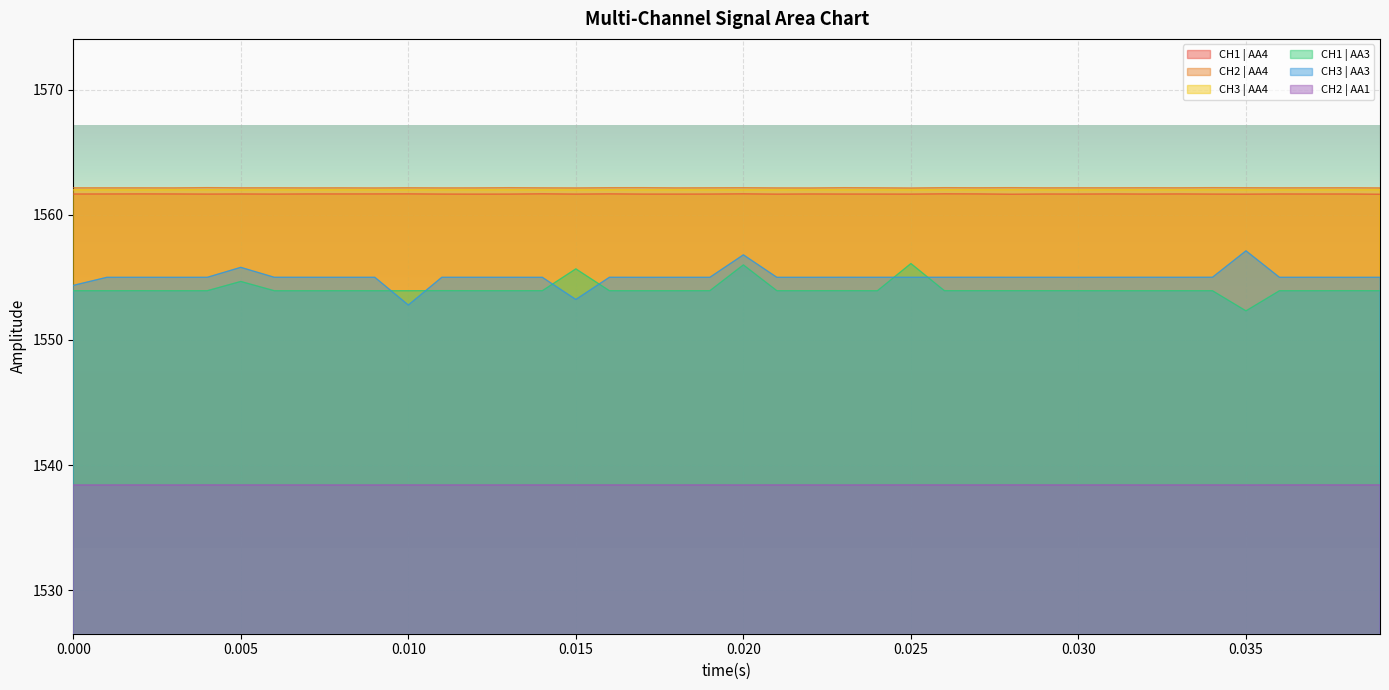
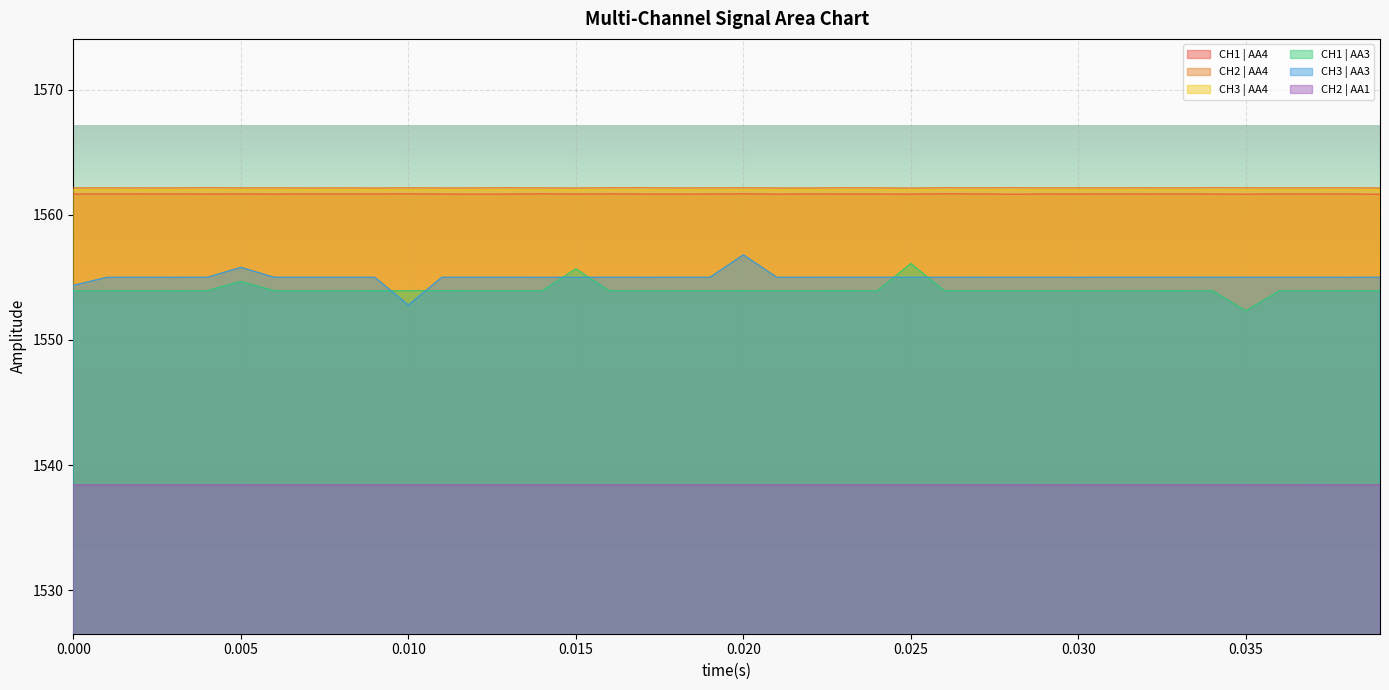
CH3 | AA3, 0.015: 1553.2 -> 1555.0
CH1 | AA3, 0.020: 1556.0 -> 1553.9
CH3 | AA3, 0.035: 1557.1 -> 1555.0
